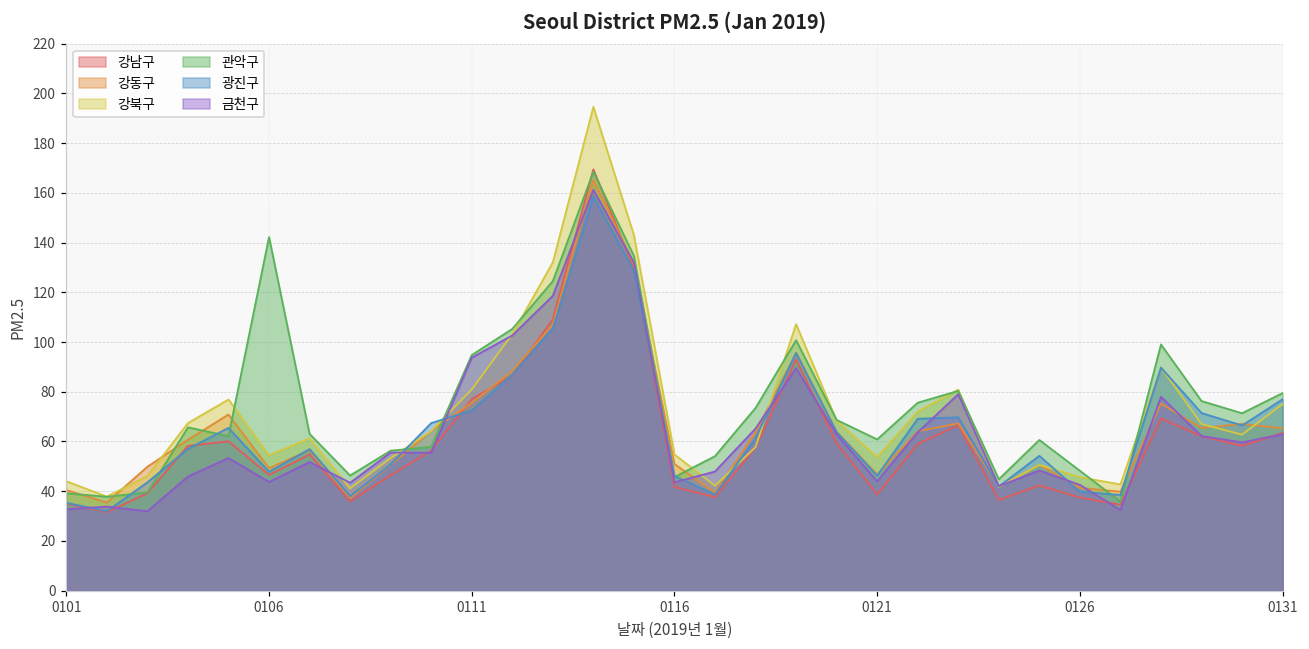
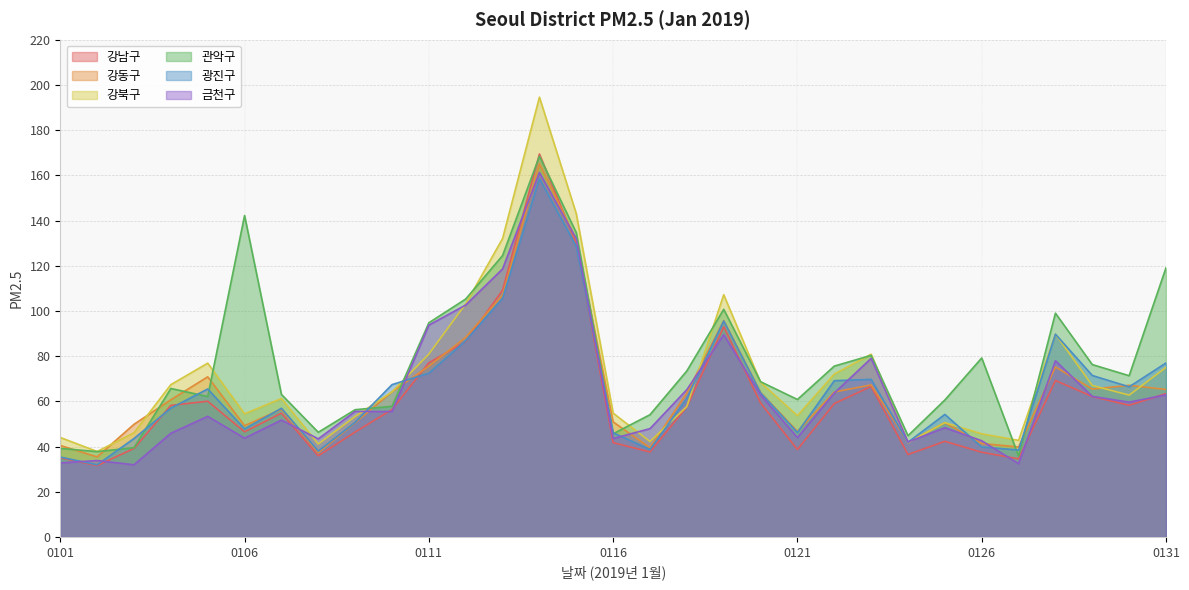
관악구, 0126: 48 -> 79
관악구, 0131: 79 -> 119
